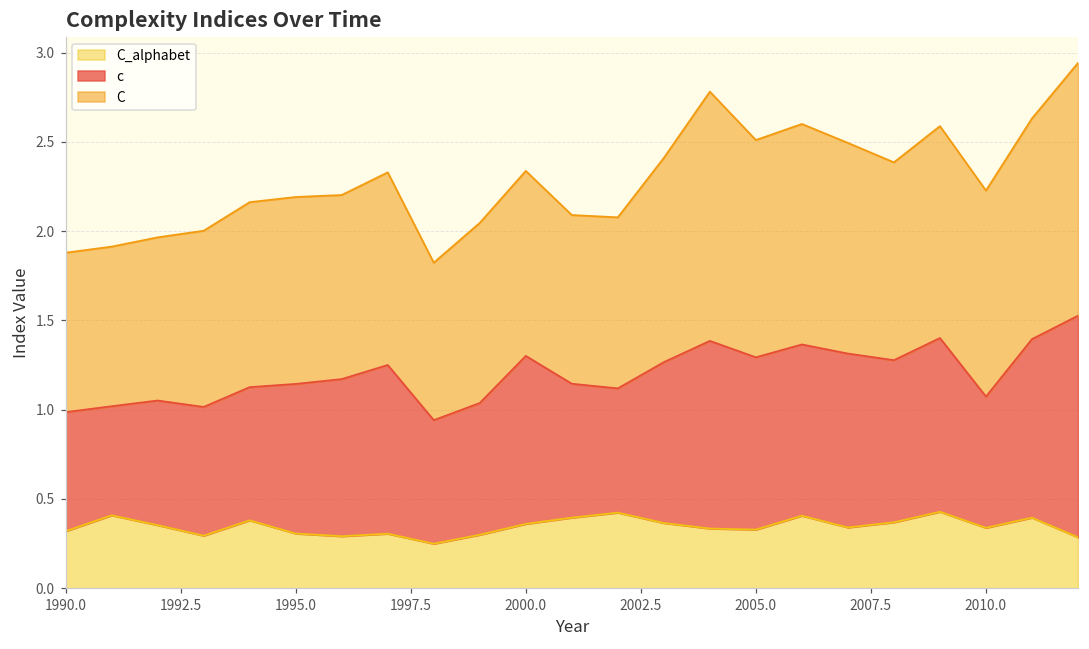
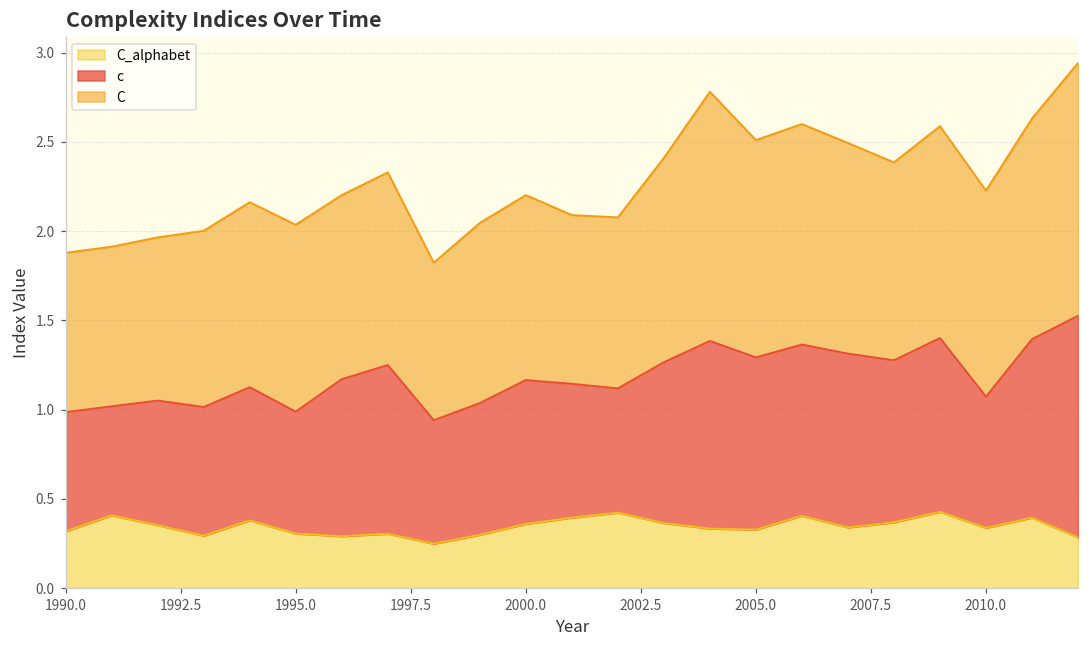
c, 1995.0: 0.84 -> 0.68
c, 2000.0: 0.94 -> 0.81
